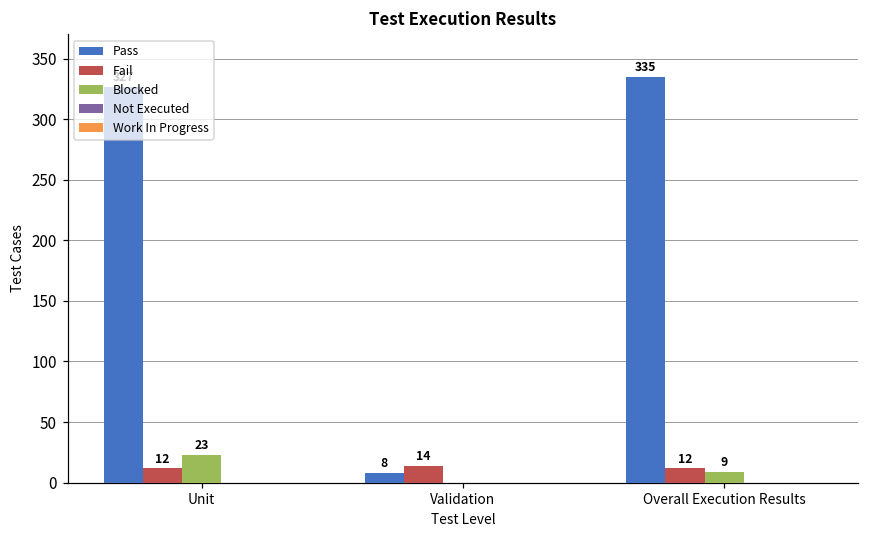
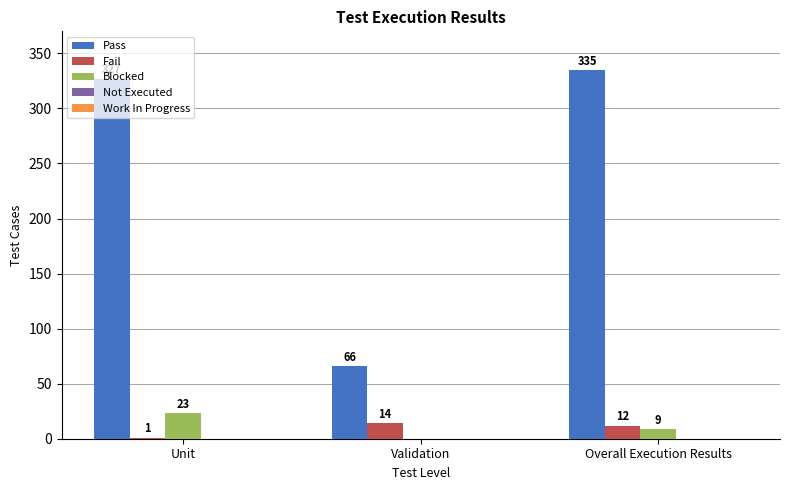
Fail, Unit: 12 -> 1
Pass, Validation: 8 -> 66
